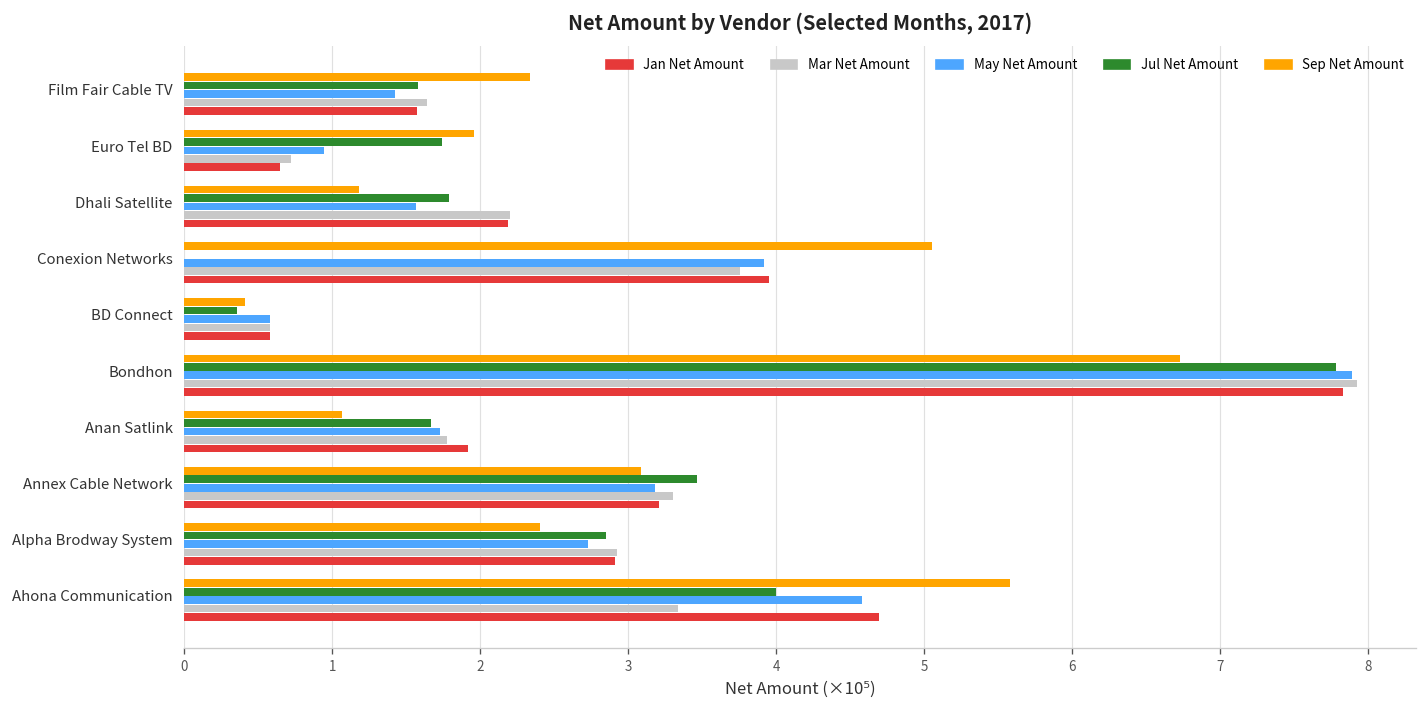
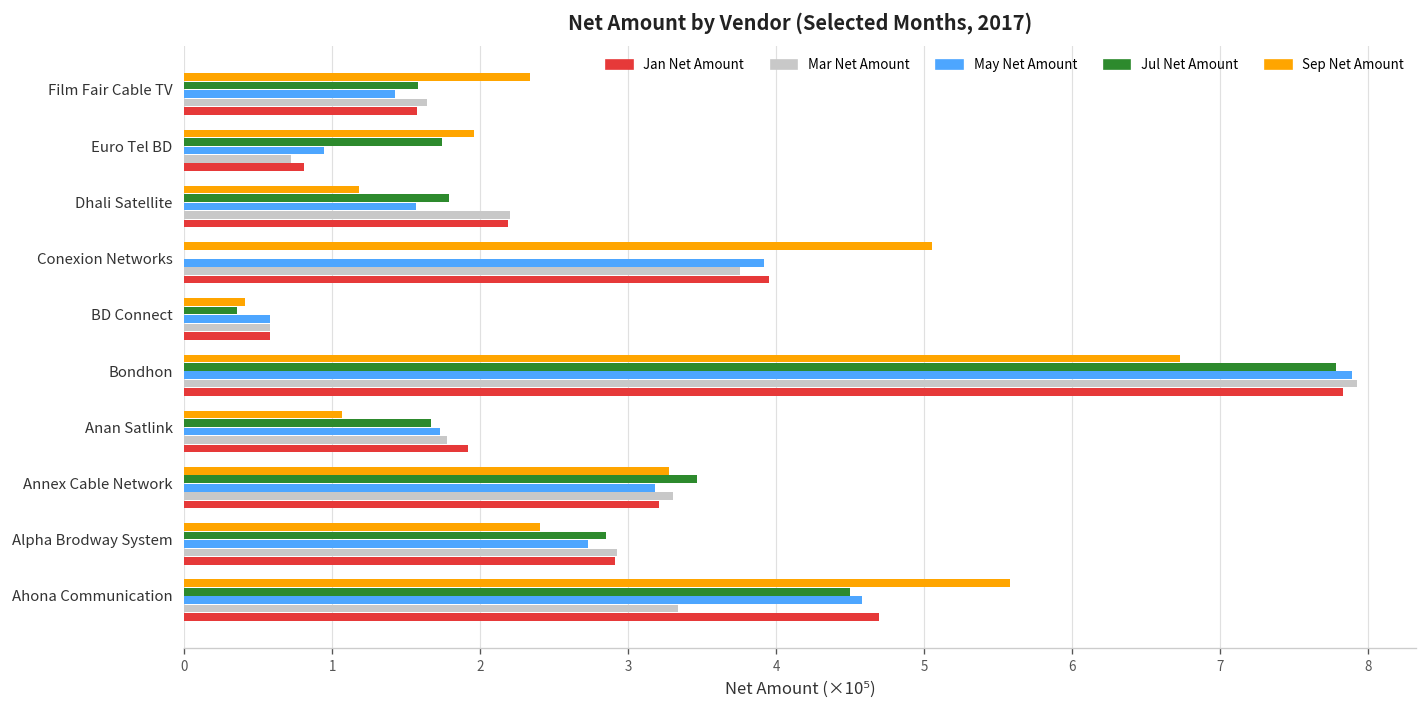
Jan Net Amount, Euro Tel BD: 0.65 -> 0.81
Sep Net Amount, Annex Cable Network: 3.08 -> 3.28
Jul Net Amount, Ahona Communication: 4.00 -> 4.50
